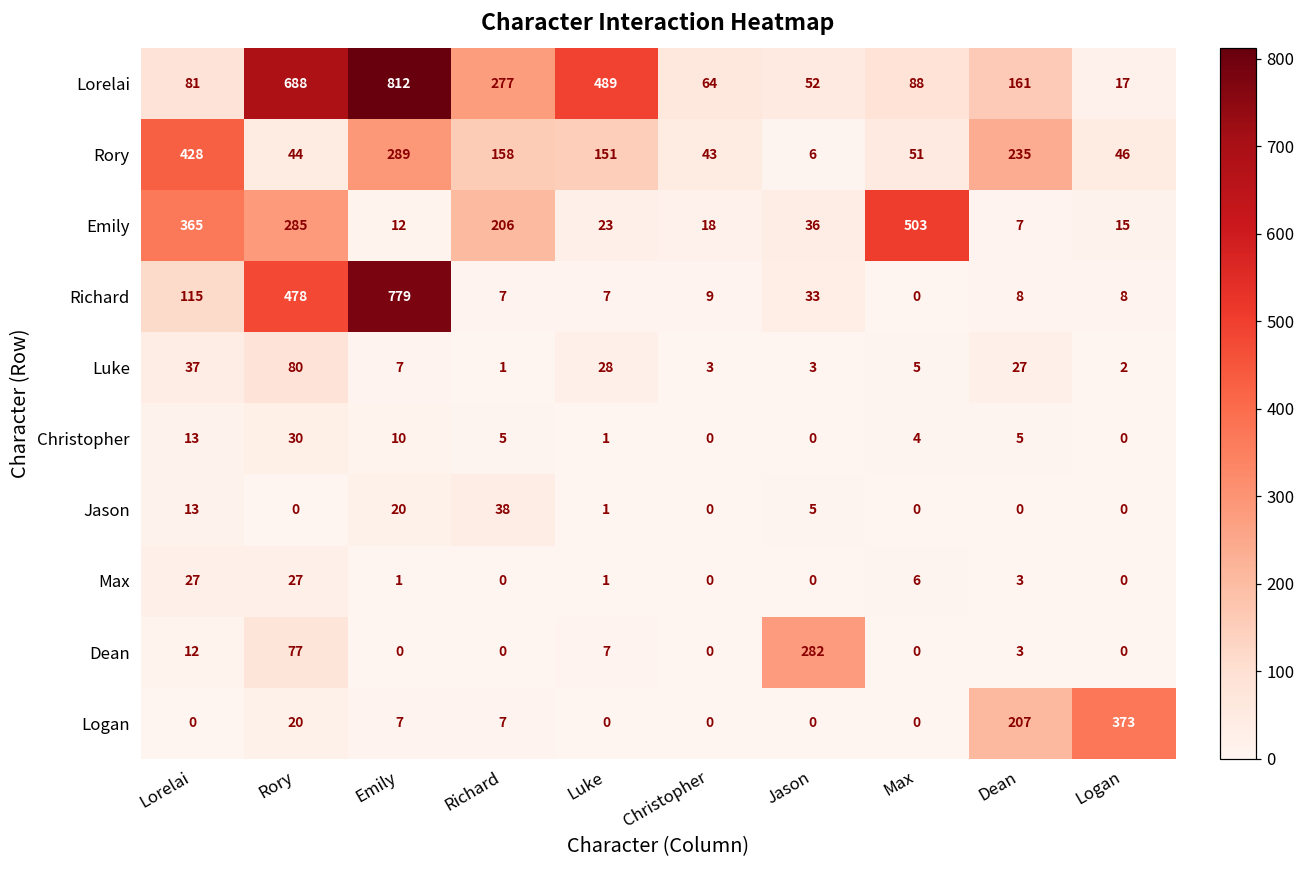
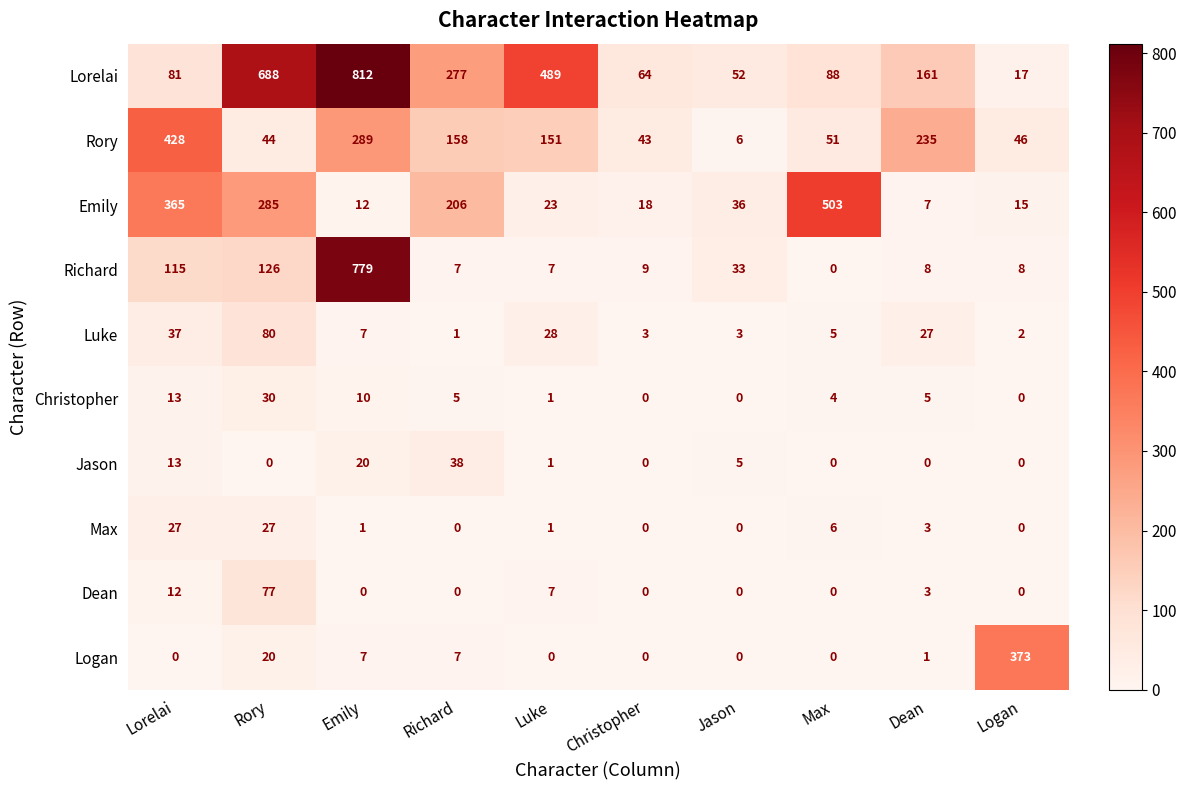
Richard, Rory: 478 -> 126
Dean, Jason: 282 -> 0
Logan, Dean: 207 -> 1
